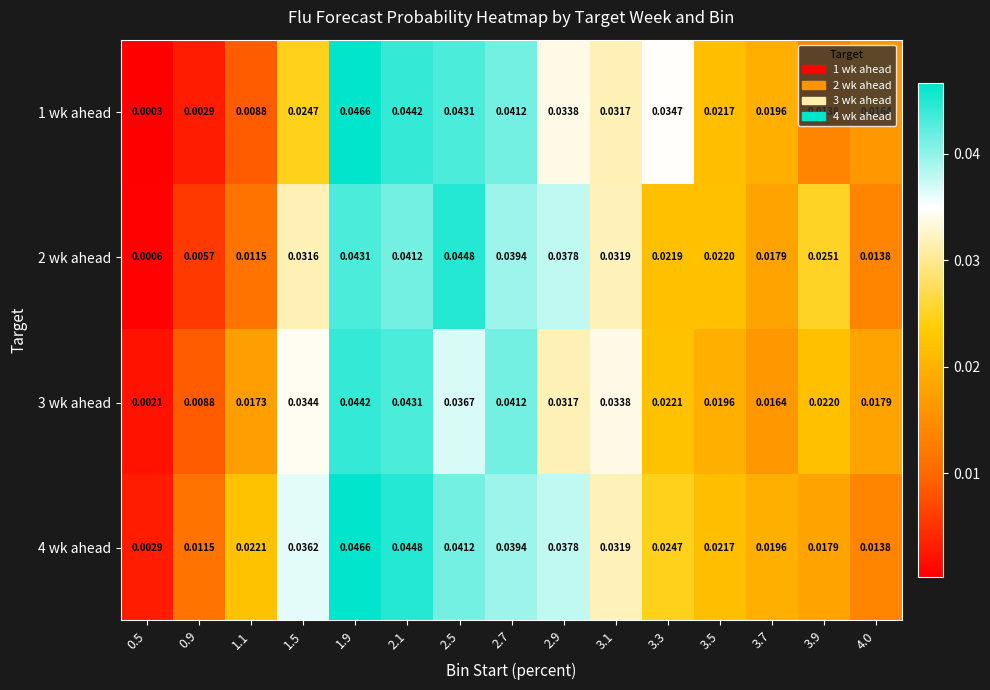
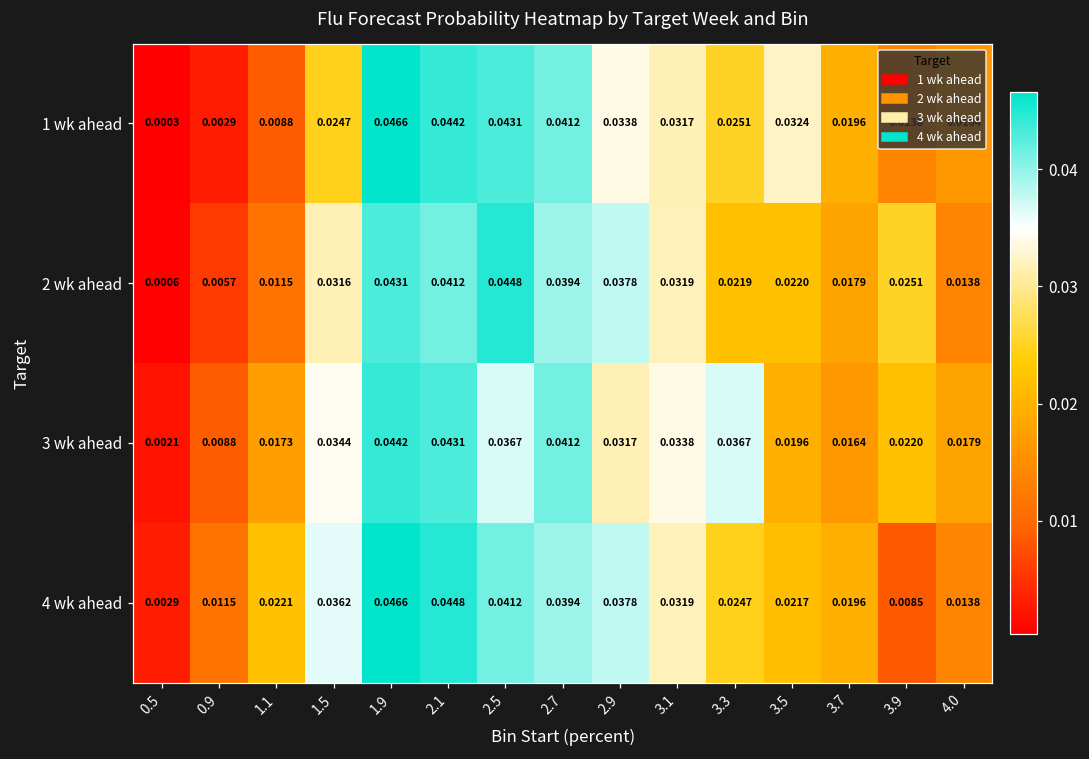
1 wk ahead, 3.3: 0.0347 -> 0.0251
1 wk ahead, 3.5: 0.0217 -> 0.0324
3 wk ahead, 3.3: 0.0221 -> 0.0367
4 wk ahead, 3.9: 0.0179 -> 0.0085
